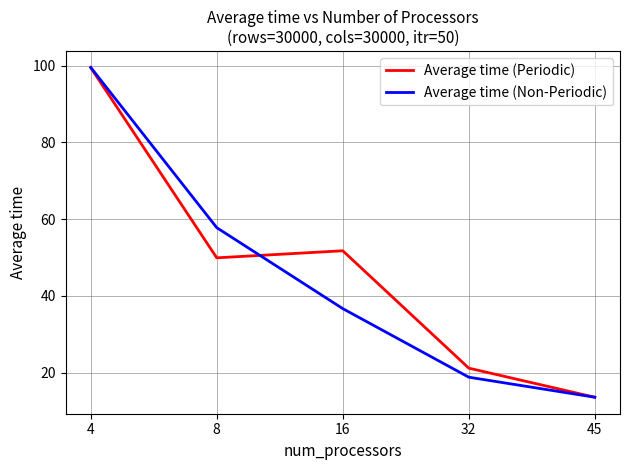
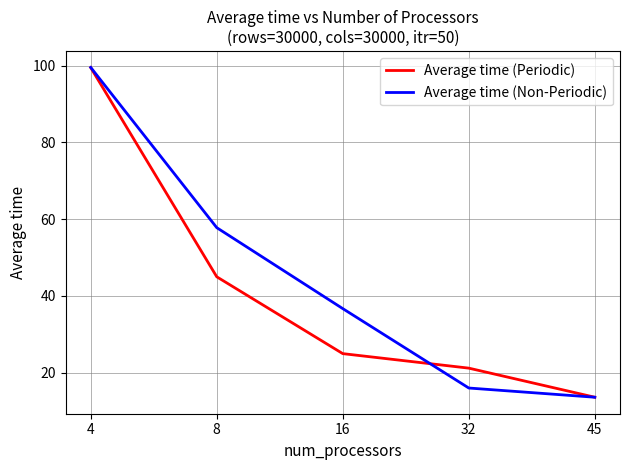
Average time (Periodic), 8: 50 -> 45
Average time (Periodic), 16: 52 -> 25
Average time (Non-Periodic), 32: 19 -> 16
